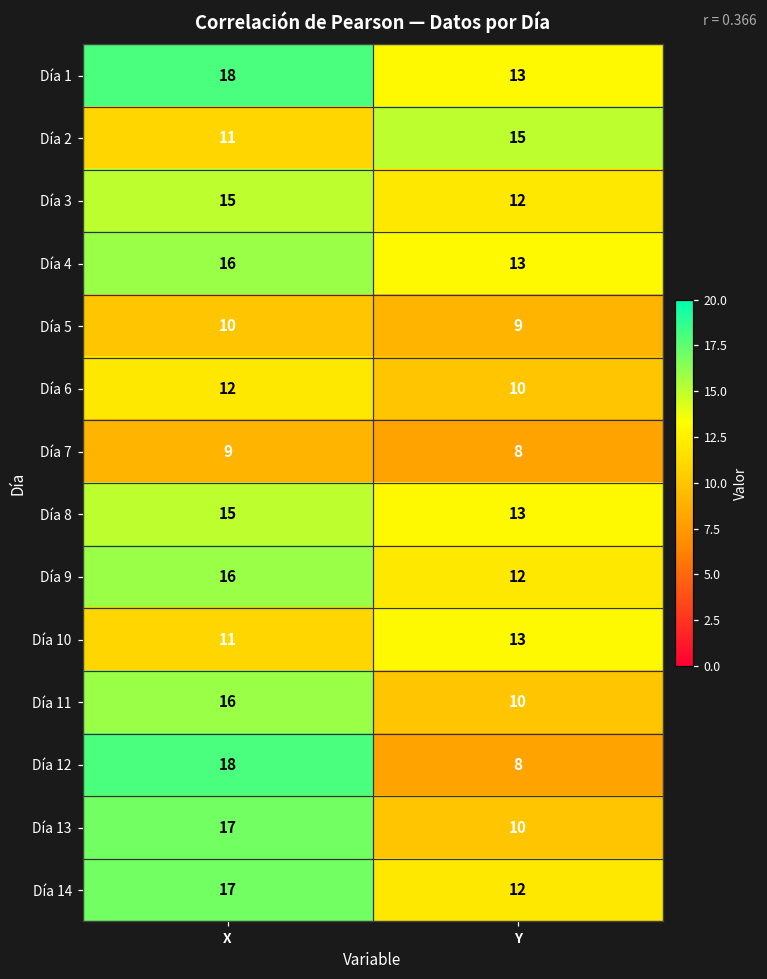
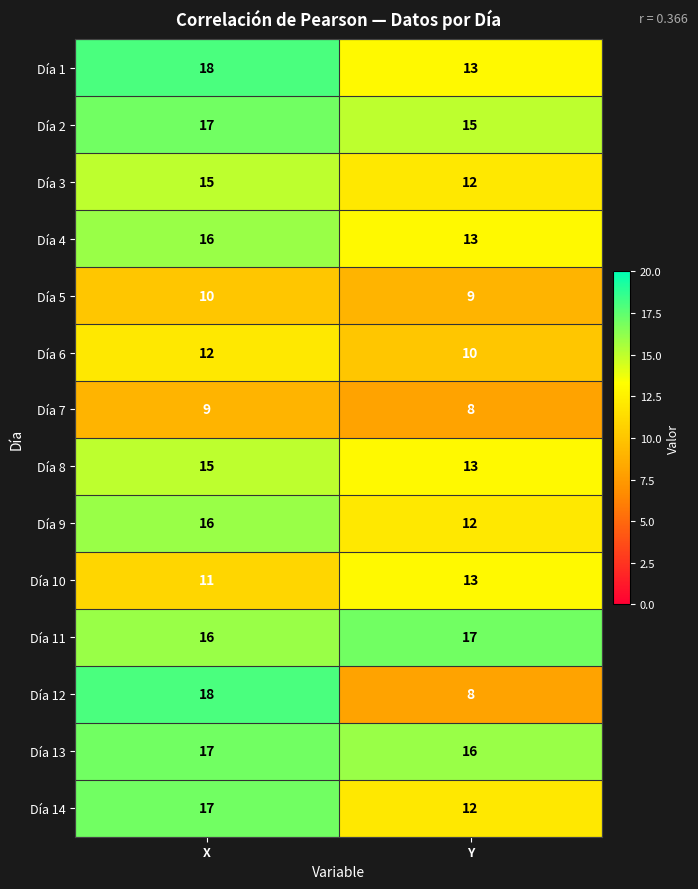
Día 2, X: 11 -> 17
Día 11, Y: 10 -> 17
Día 13, Y: 10 -> 16
